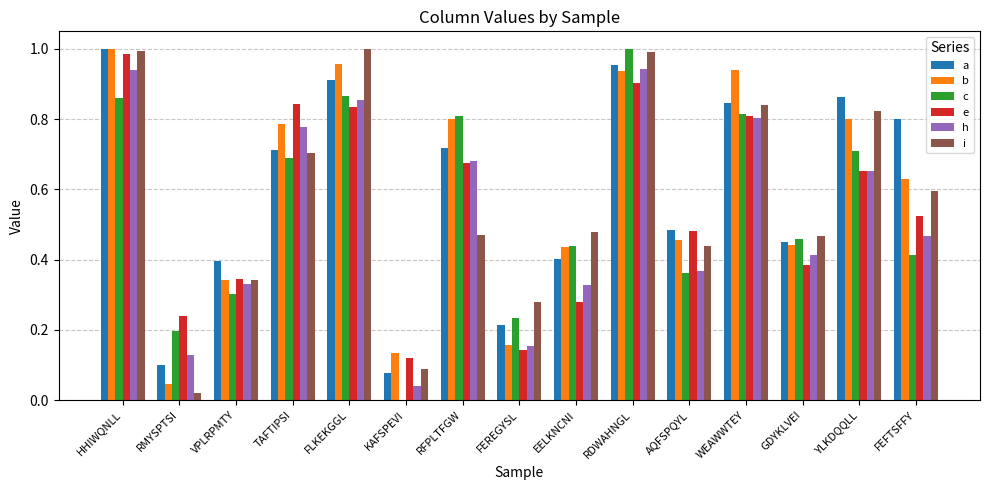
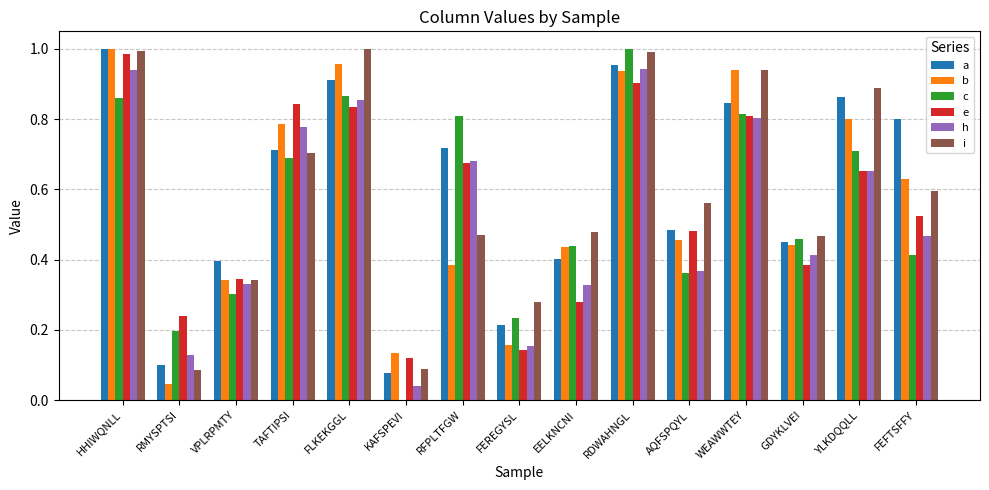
i, RMYSPTSI: 0.02 -> 0.09
b, RFPLTFGW: 0.80 -> 0.38
i, AQFSPQYL: 0.44 -> 0.56
i, WEAWWTEY: 0.84 -> 0.94
i, YLKDQQLL: 0.82 -> 0.89
